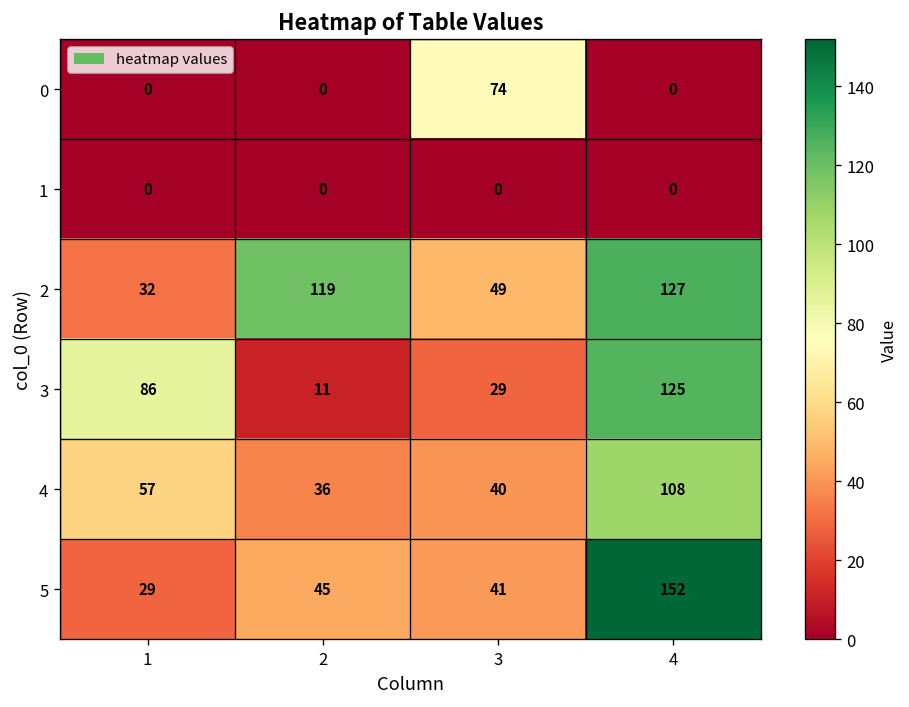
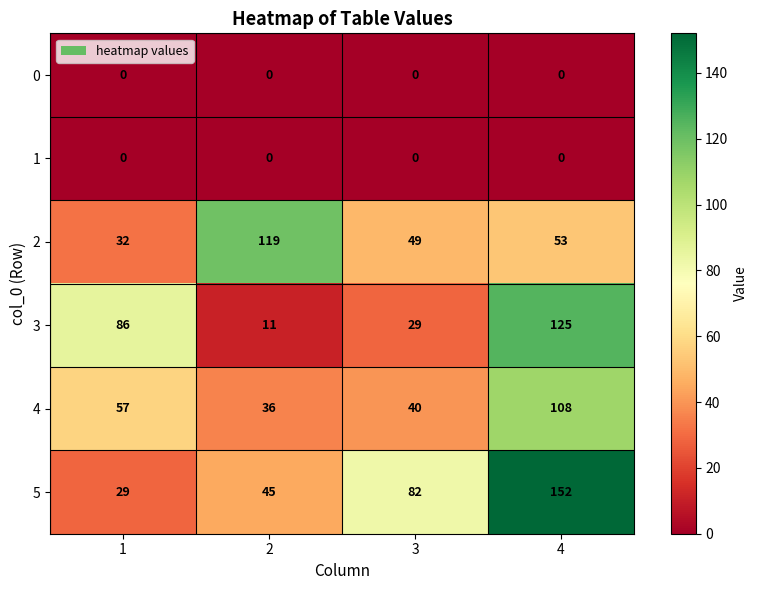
0, 3: 74 -> 0
2, 4: 127 -> 53
5, 3: 41 -> 82
